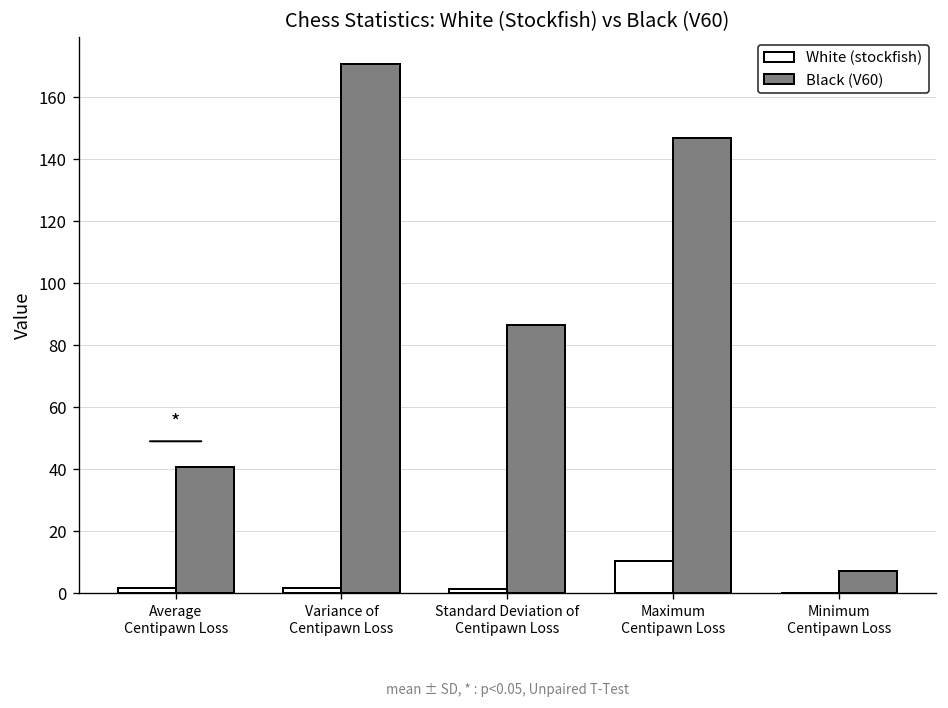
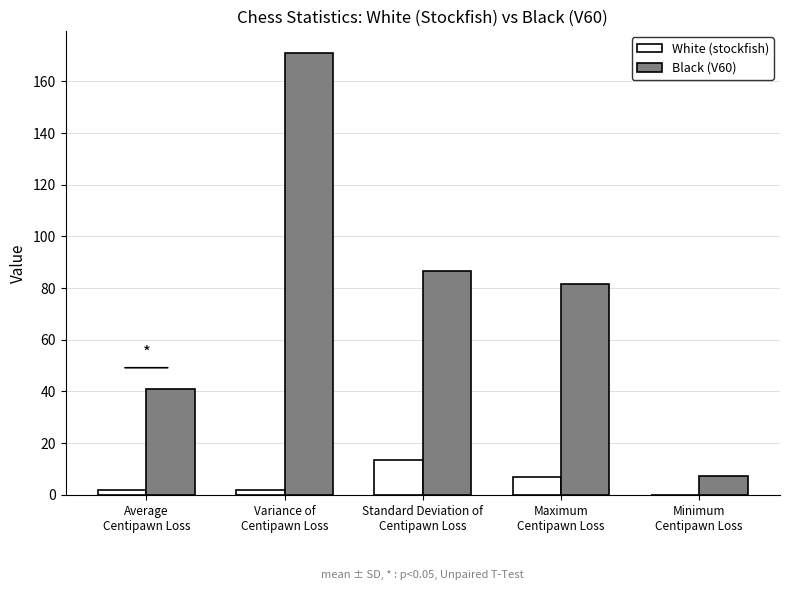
White (stockfish), Standard Deviation of Centipawn Loss: 1 -> 13
White (stockfish), Maximum Centipawn Loss: 11 -> 7
Black (V60), Maximum Centipawn Loss: 147 -> 82
